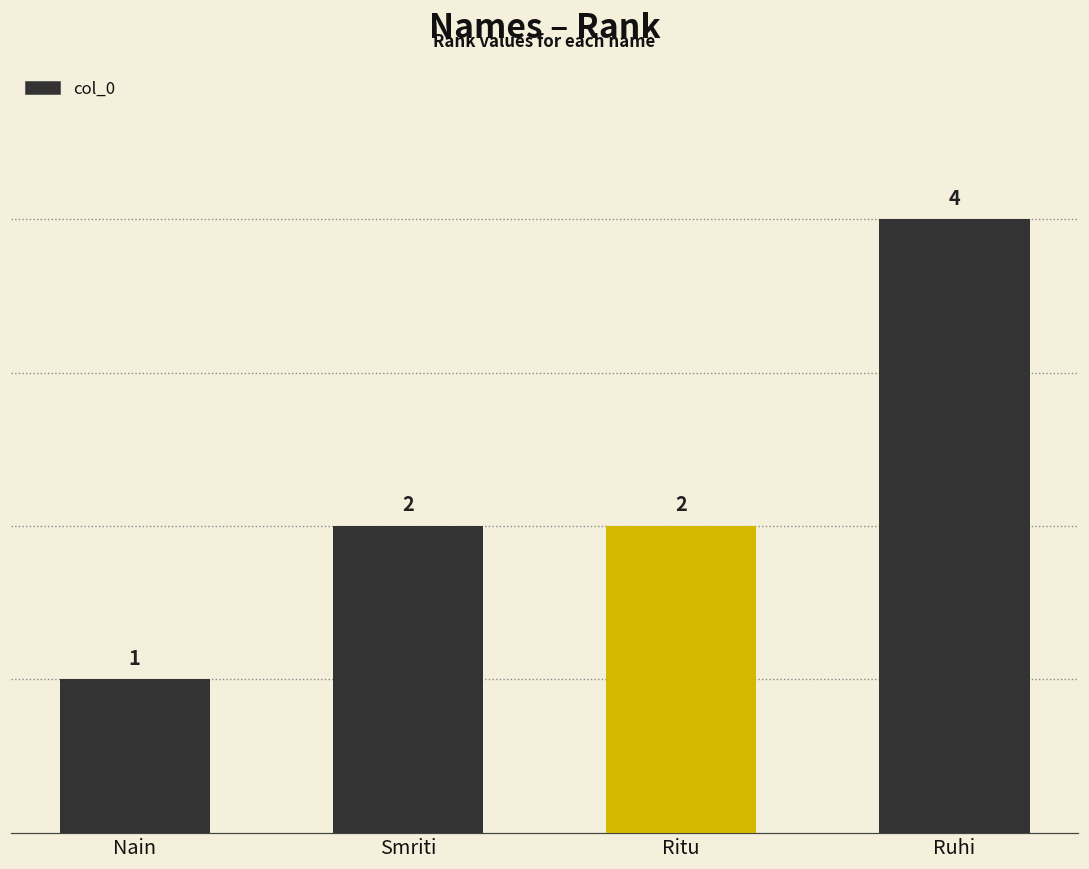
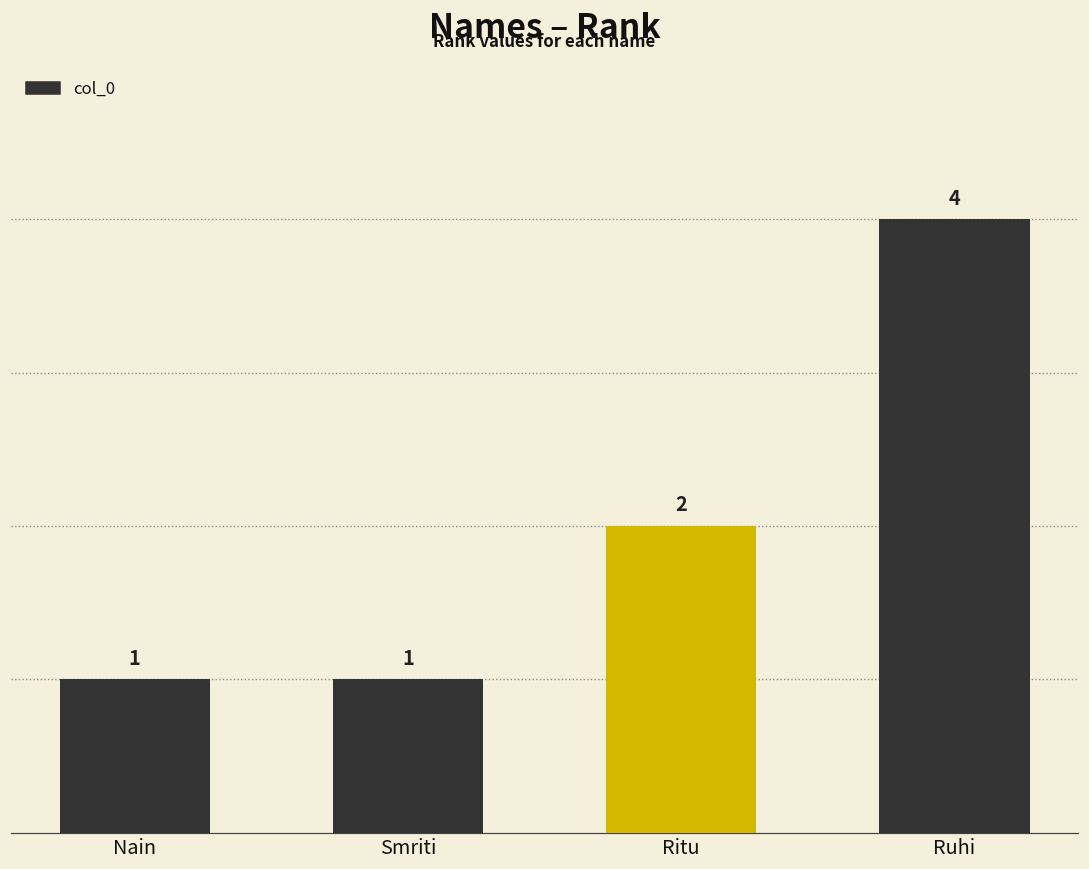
Smriti: 2 -> 1
